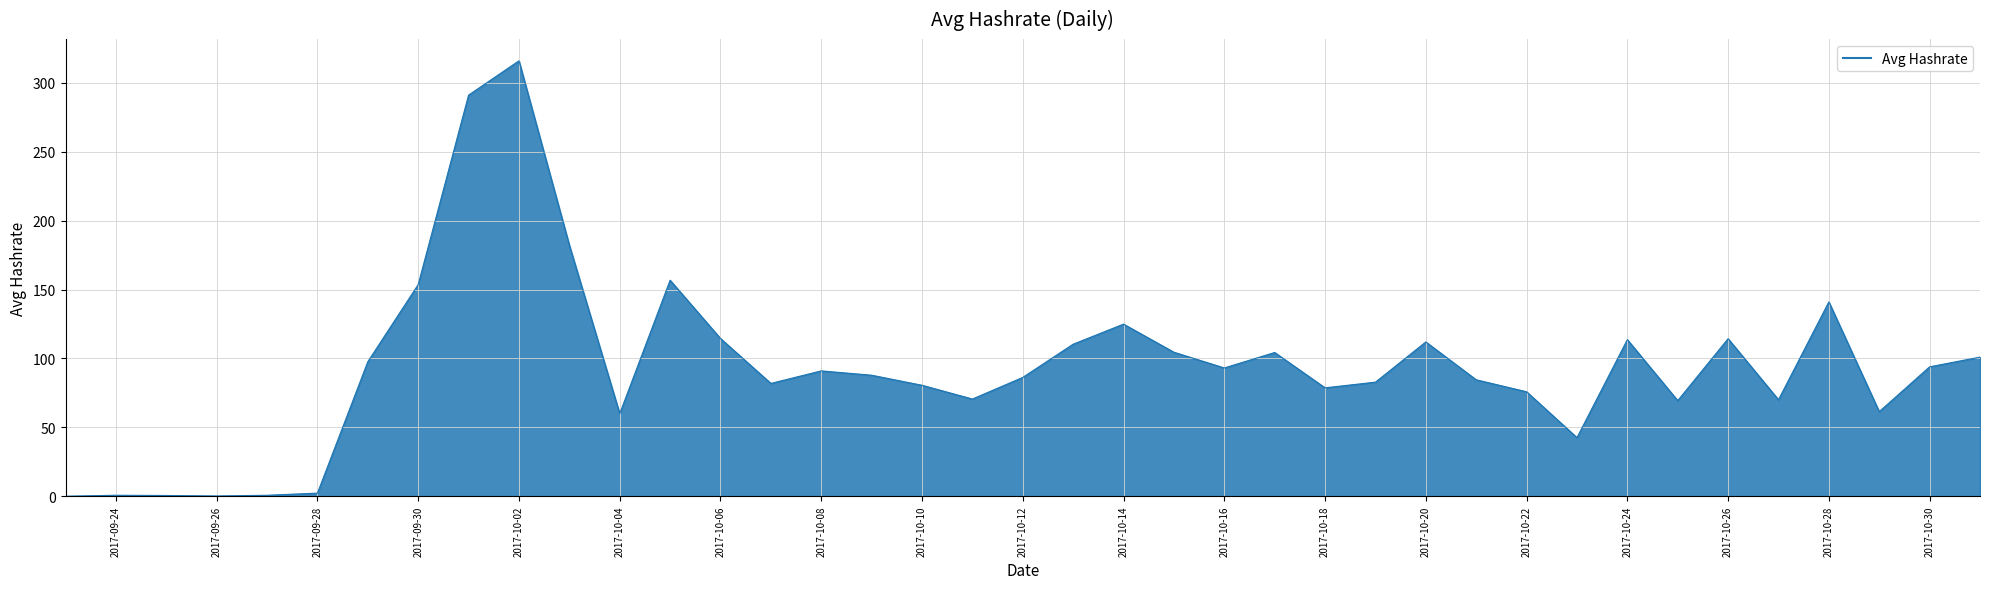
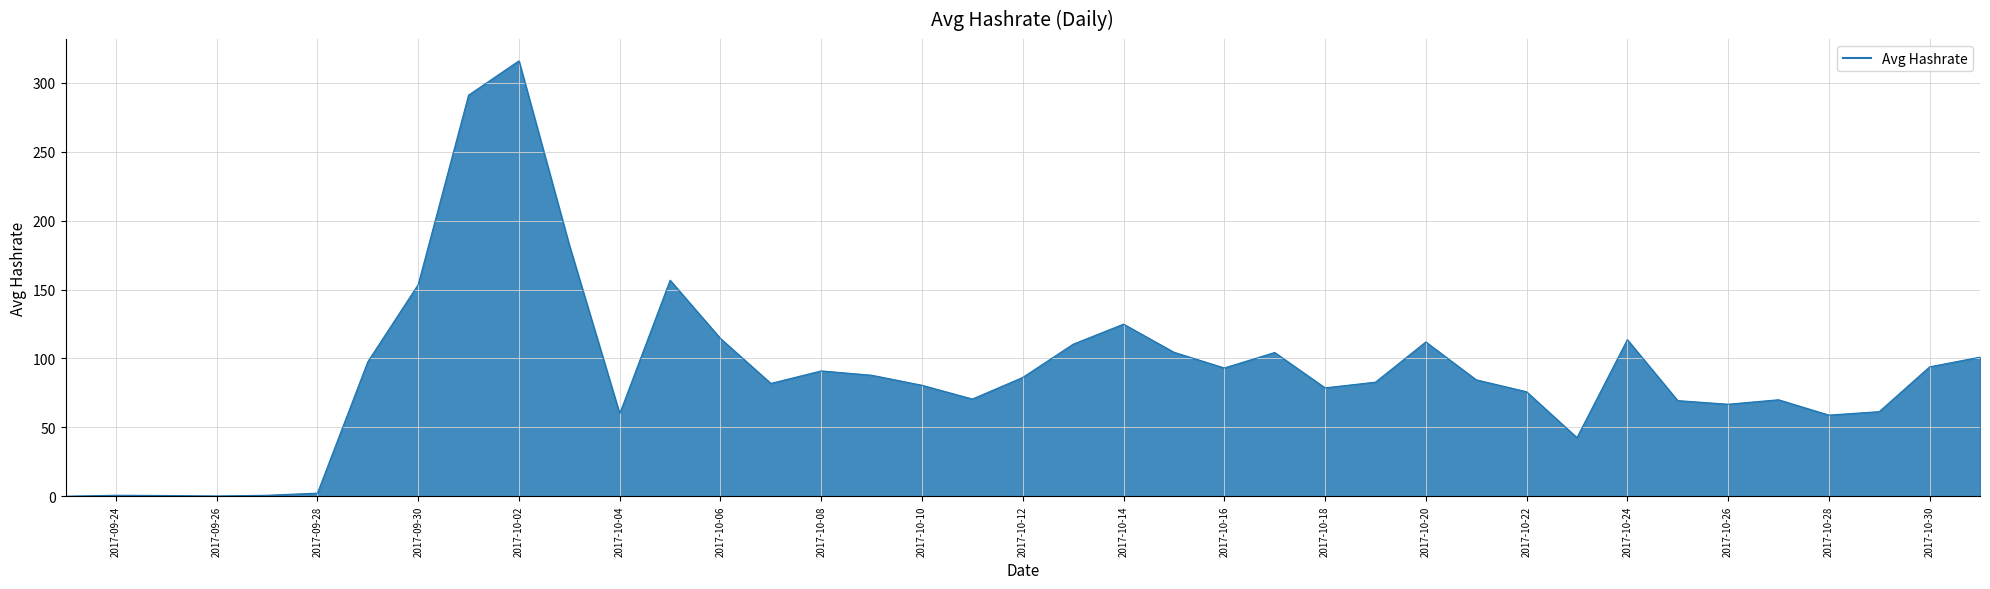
2017-10-26: 114 -> 67
2017-10-28: 141 -> 59
